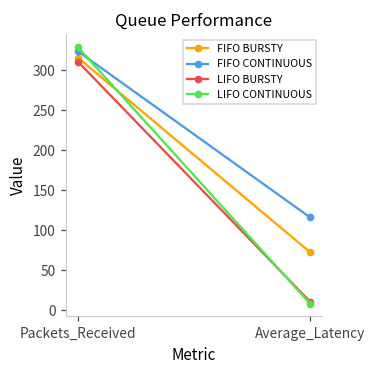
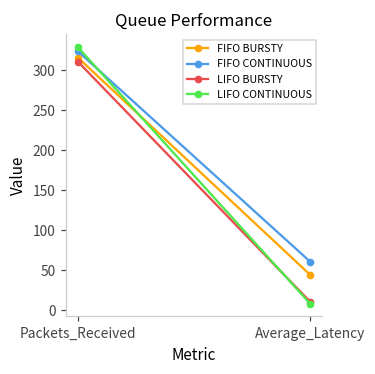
FIFO BURSTY, Average_Latency: 70 -> 40
FIFO CONTINUOUS, Average_Latency: 120 -> 60
